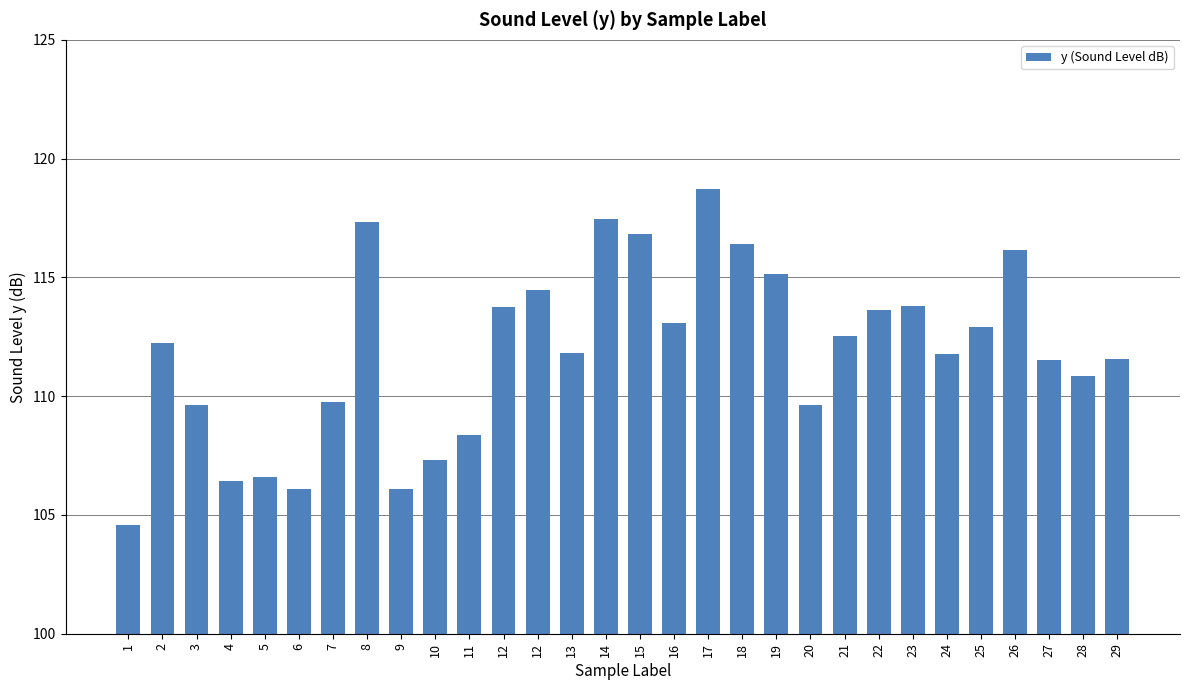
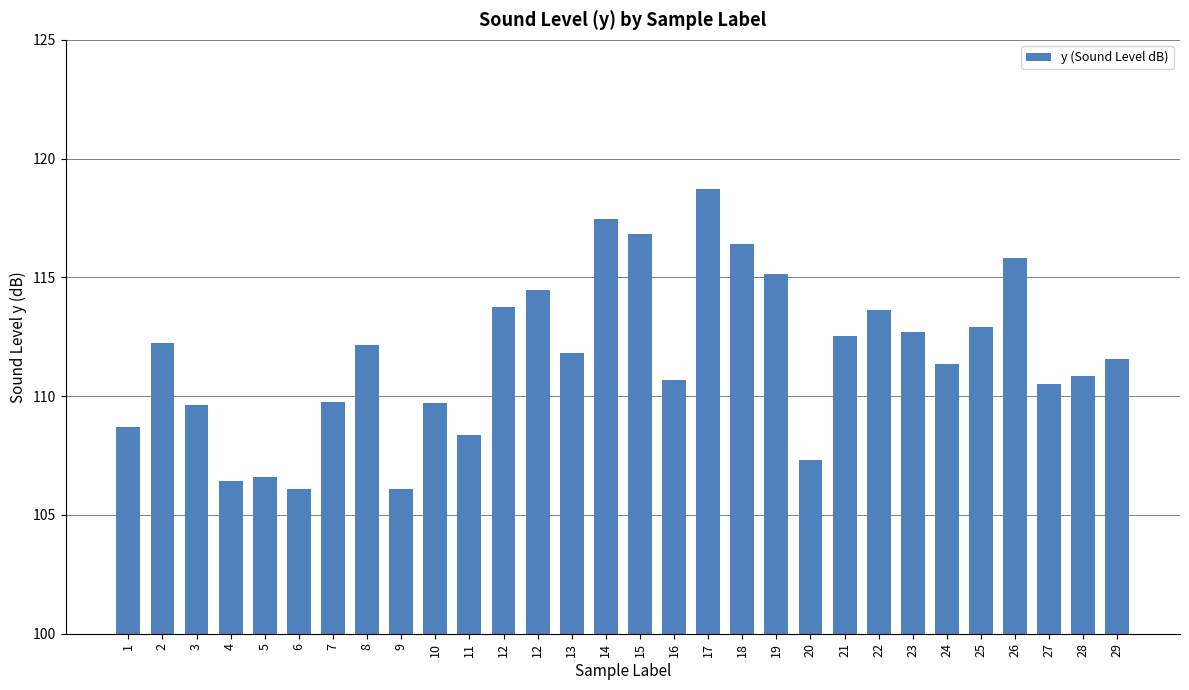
1: 104.6 -> 108.7
8: 117.3 -> 112.2
10: 107.3 -> 109.7
16: 113.1 -> 110.7
20: 109.6 -> 107.3
23: 113.8 -> 112.7
24: 111.8 -> 111.4
26: 116.2 -> 115.8
27: 111.5 -> 110.5
